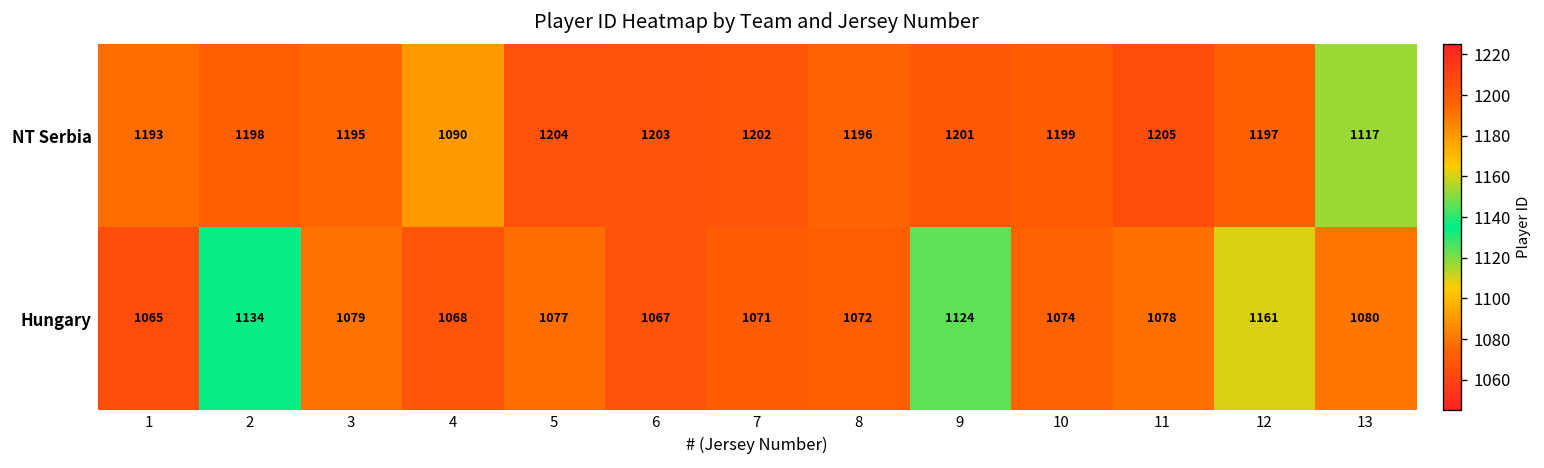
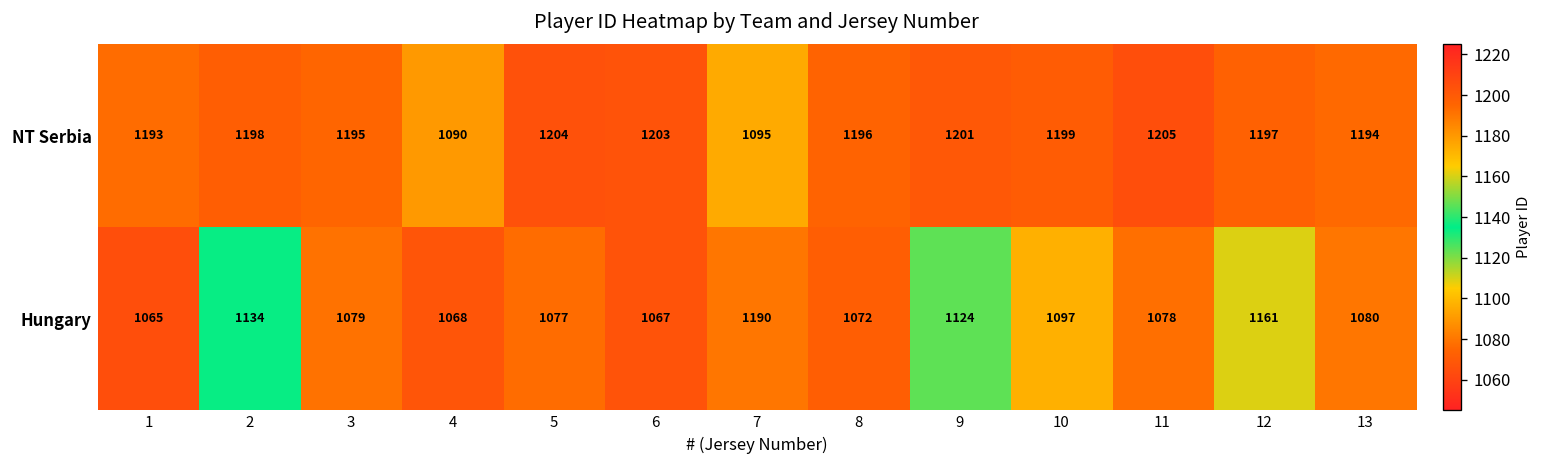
NT Serbia, 7: 1202 -> 1095
NT Serbia, 13: 1117 -> 1194
Hungary, 7: 1071 -> 1190
Hungary, 10: 1074 -> 1097
